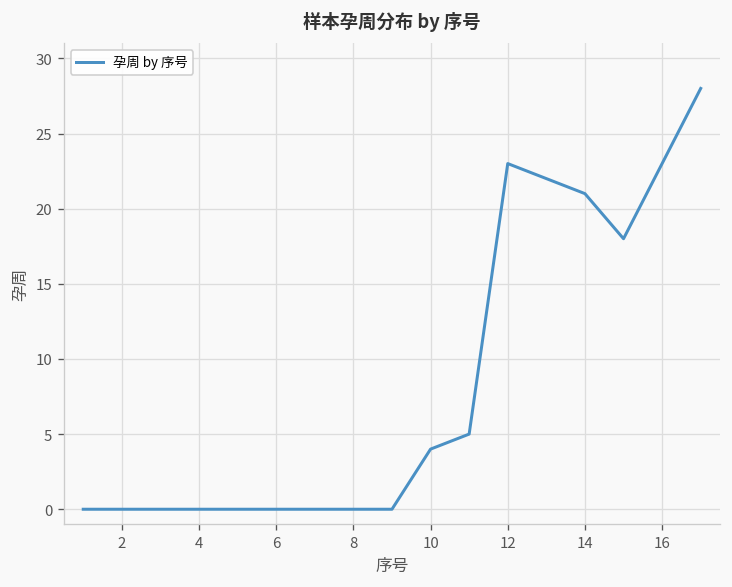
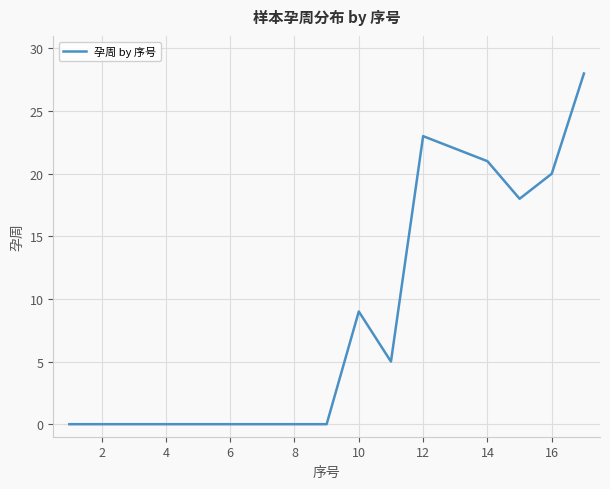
10: 4 -> 9
16: 23 -> 20
